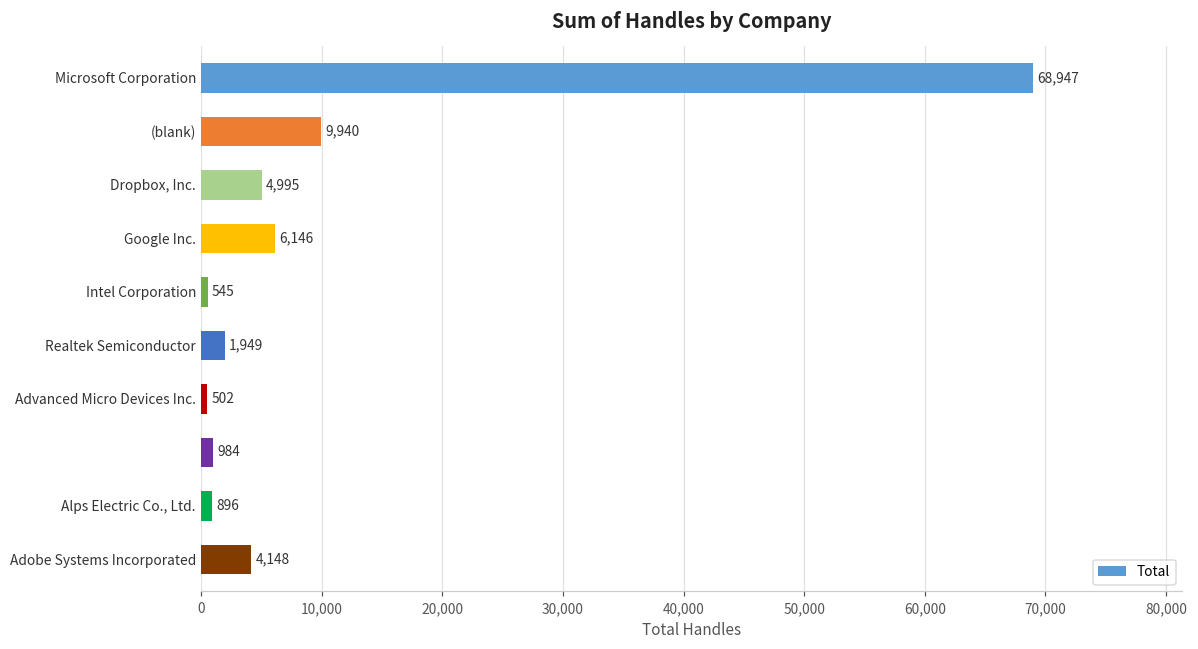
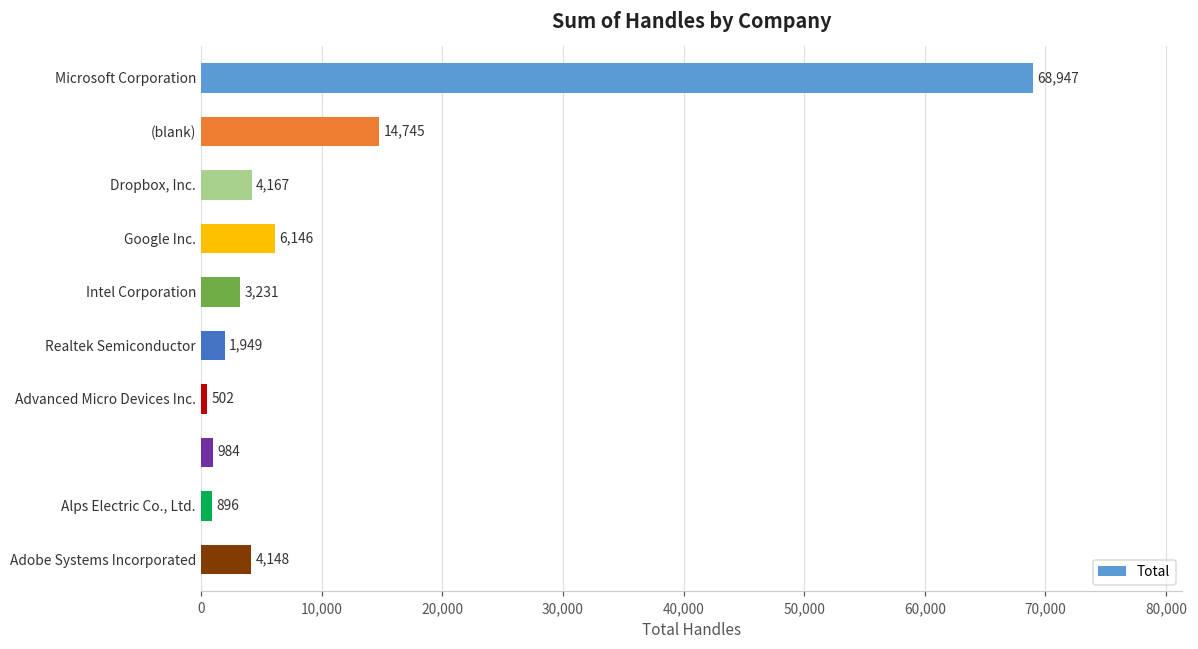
(blank): 9,940 -> 14,745
Dropbox, Inc.: 4,995 -> 4,167
Intel Corporation: 545 -> 3,231
